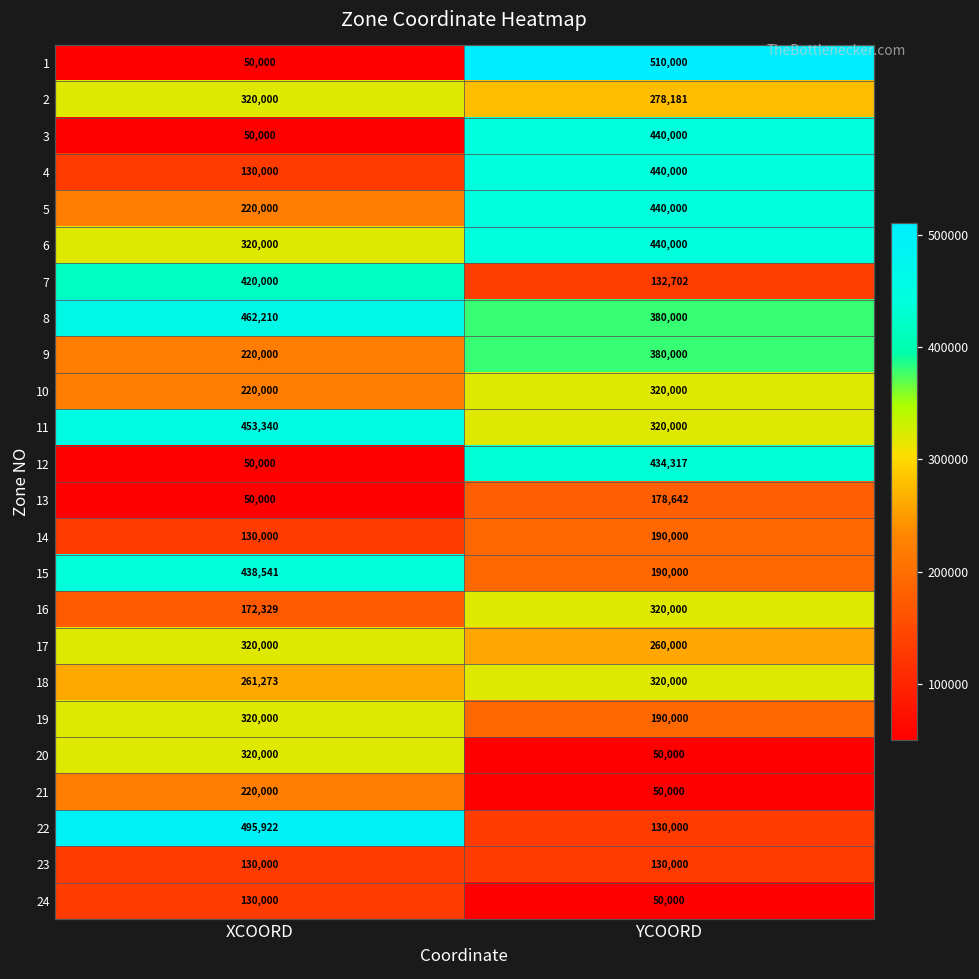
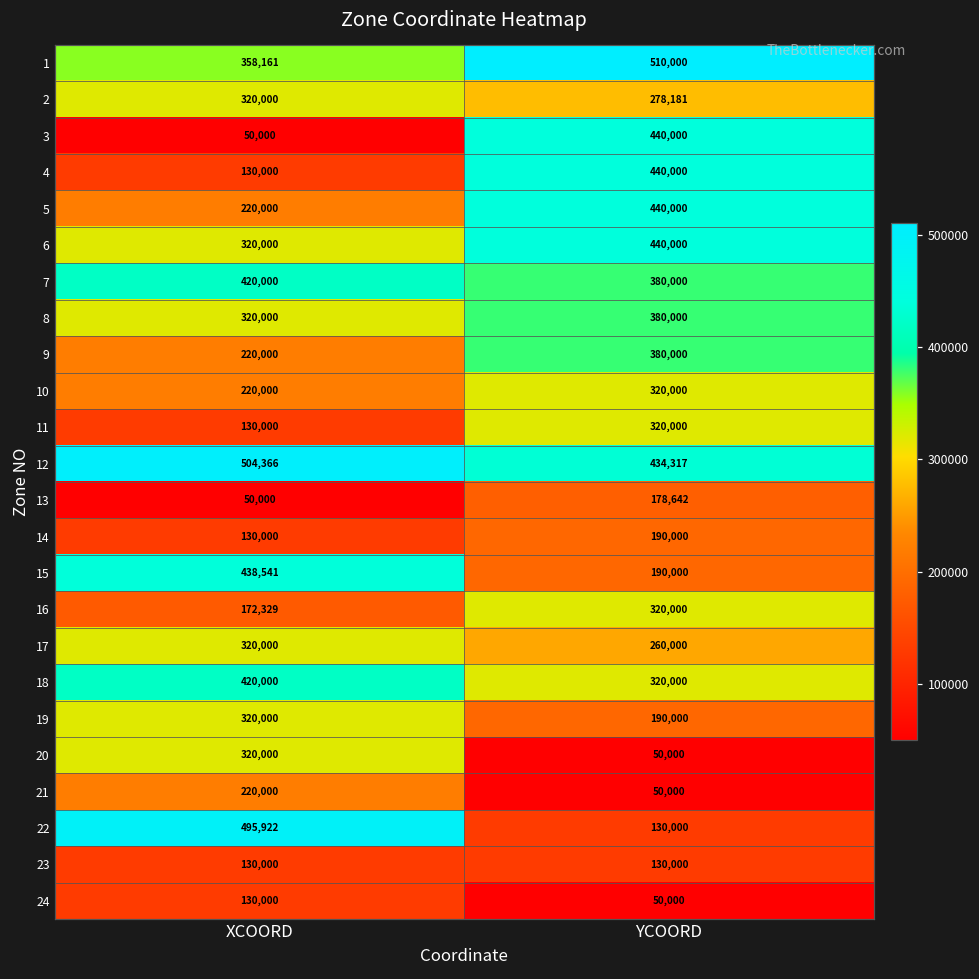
1, XCOORD: 50,000 -> 358,161
7, YCOORD: 132,702 -> 380,000
8, XCOORD: 462,210 -> 320,000
11, XCOORD: 453,340 -> 130,000
12, XCOORD: 50,000 -> 504,366
18, XCOORD: 261,273 -> 420,000
